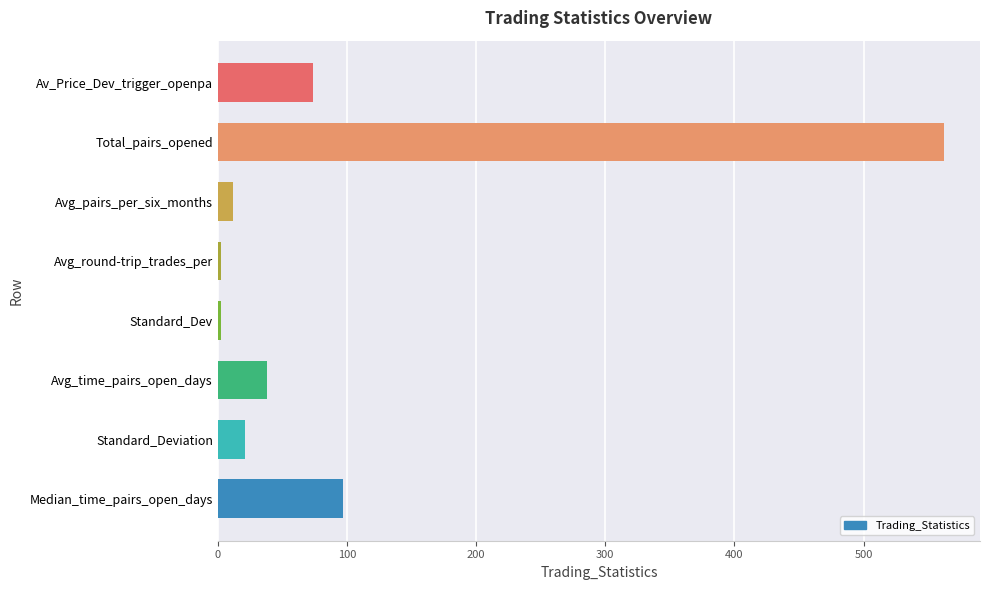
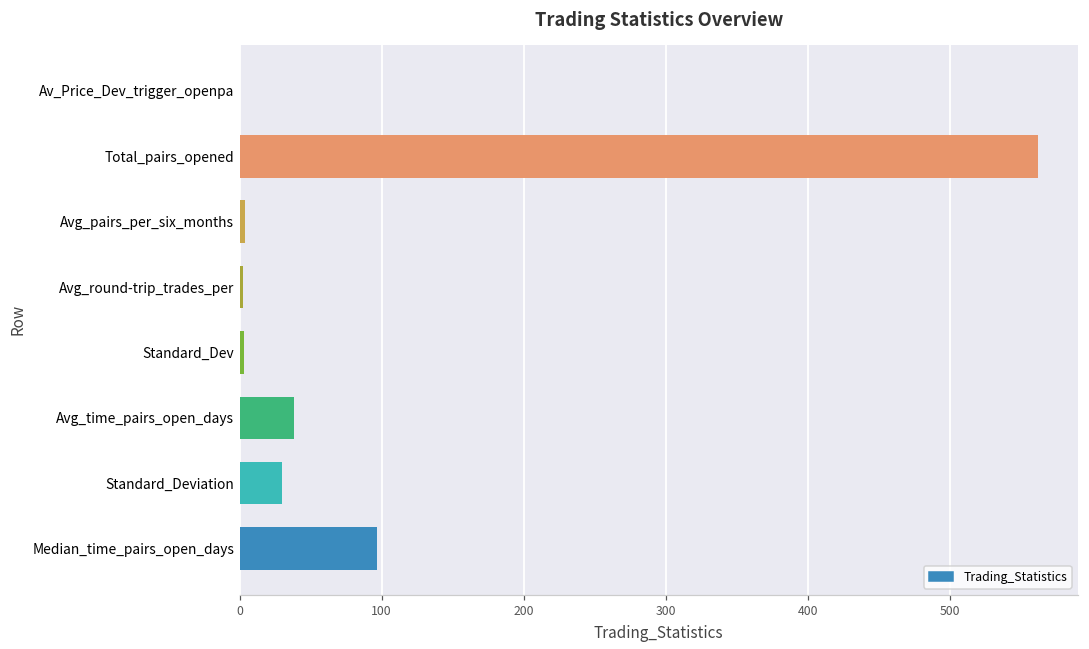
Av_Price_Dev_trigger_openpa: 74 -> 0
Avg_pairs_per_six_months: 11 -> 4
Standard_Deviation: 21 -> 30
